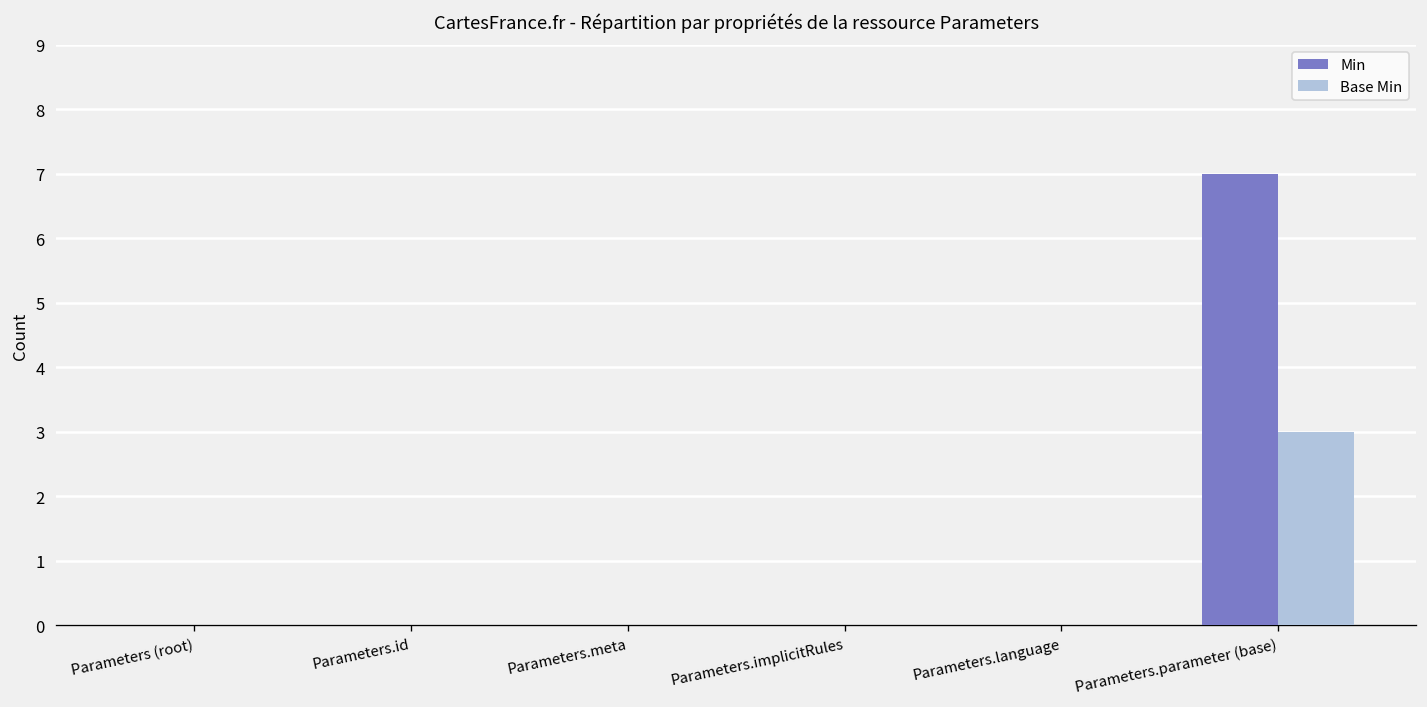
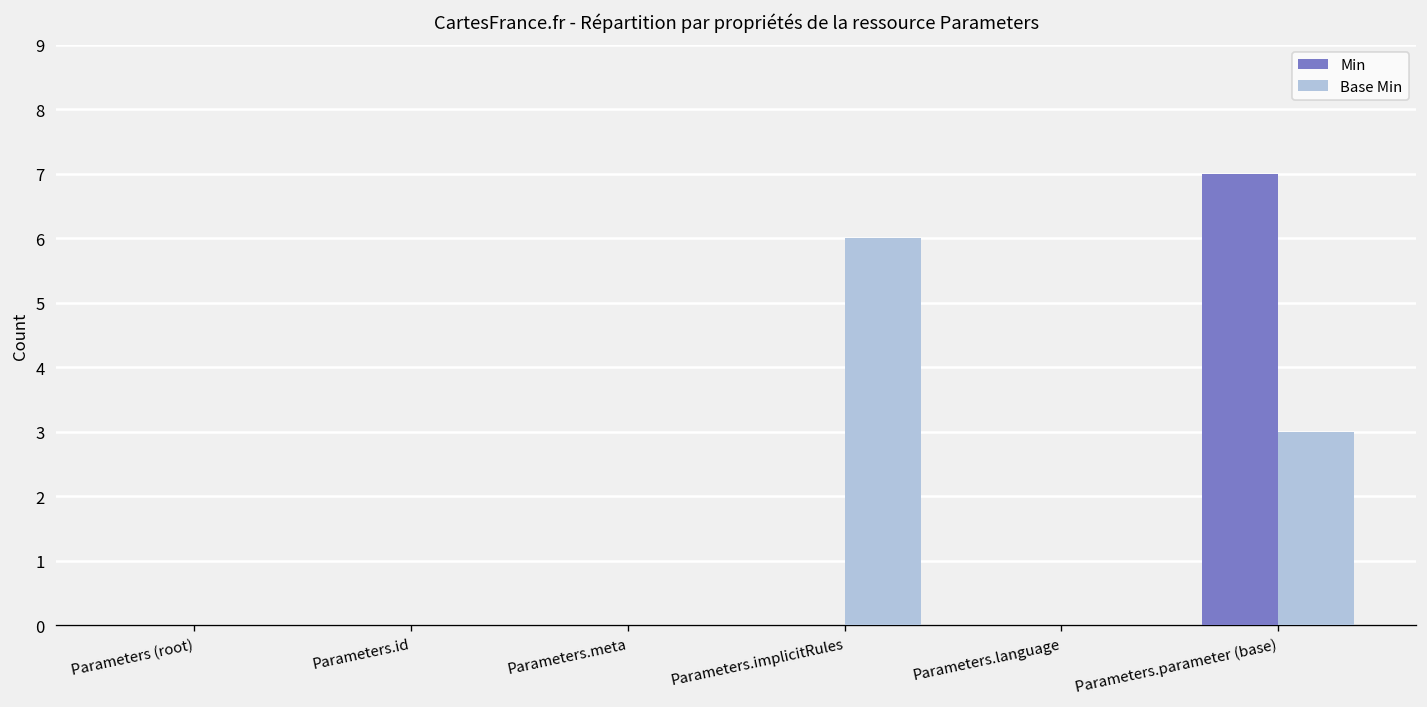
Base Min, Parameters.implicitRules: 0 -> 6
